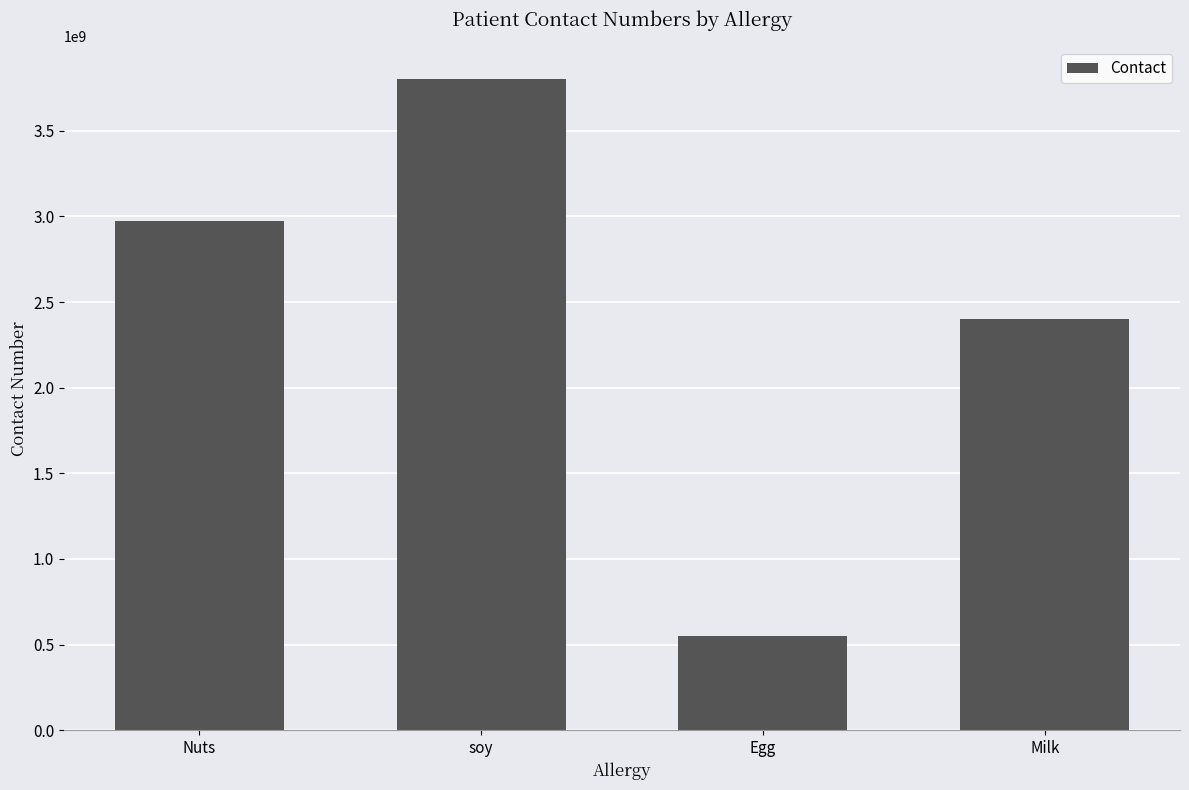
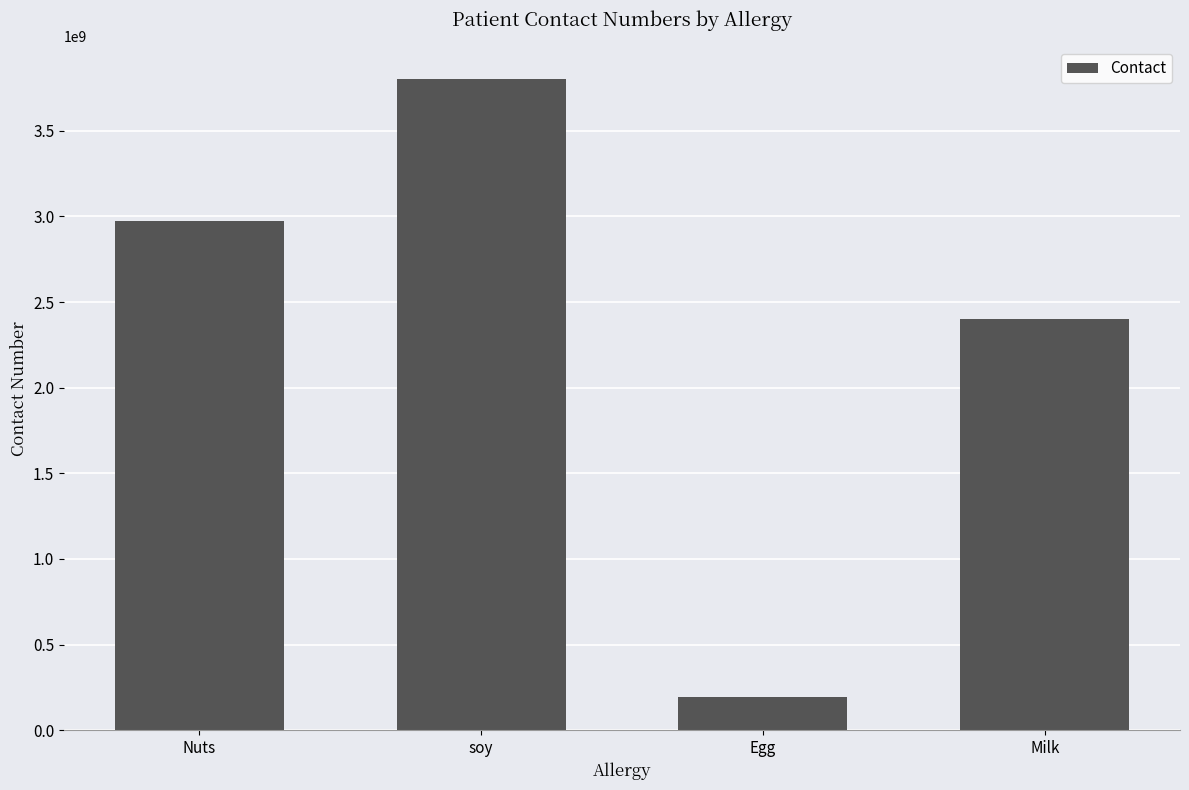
Egg: 550000000 -> 190000000
